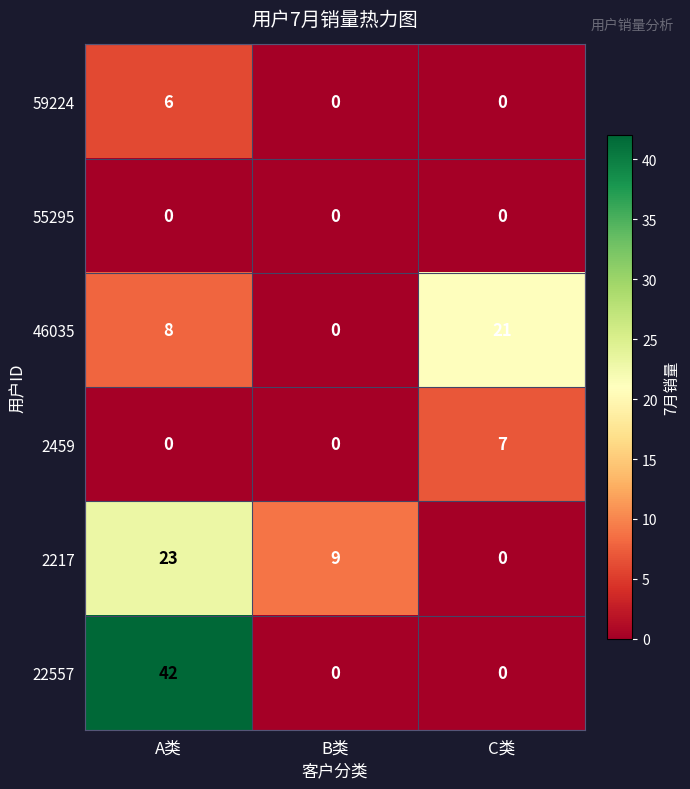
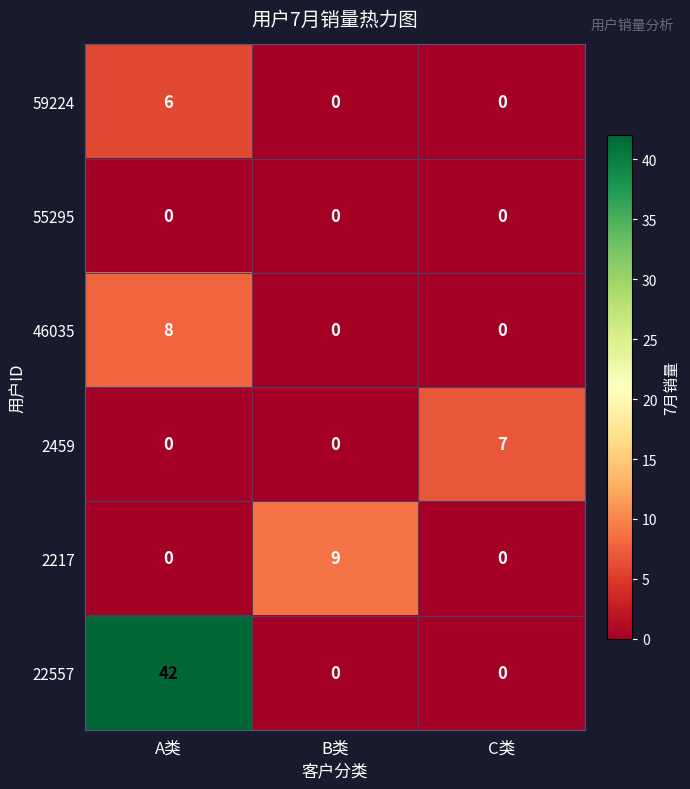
46035, C类: 21 -> 0
2217, A类: 23 -> 0
